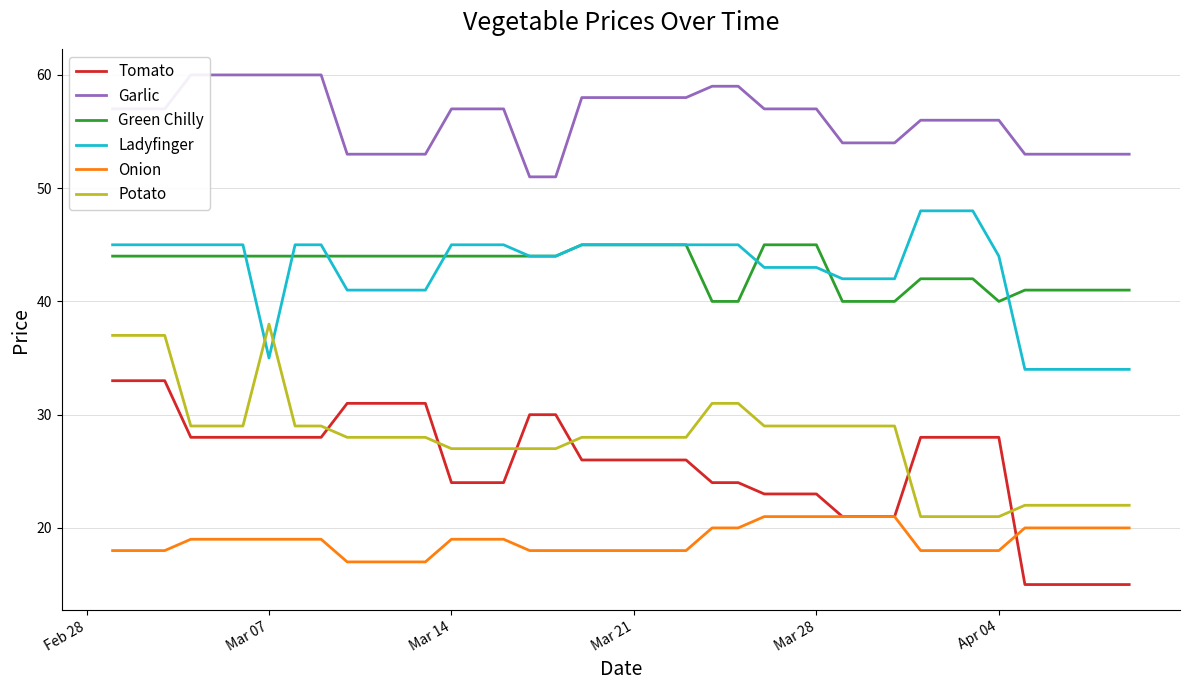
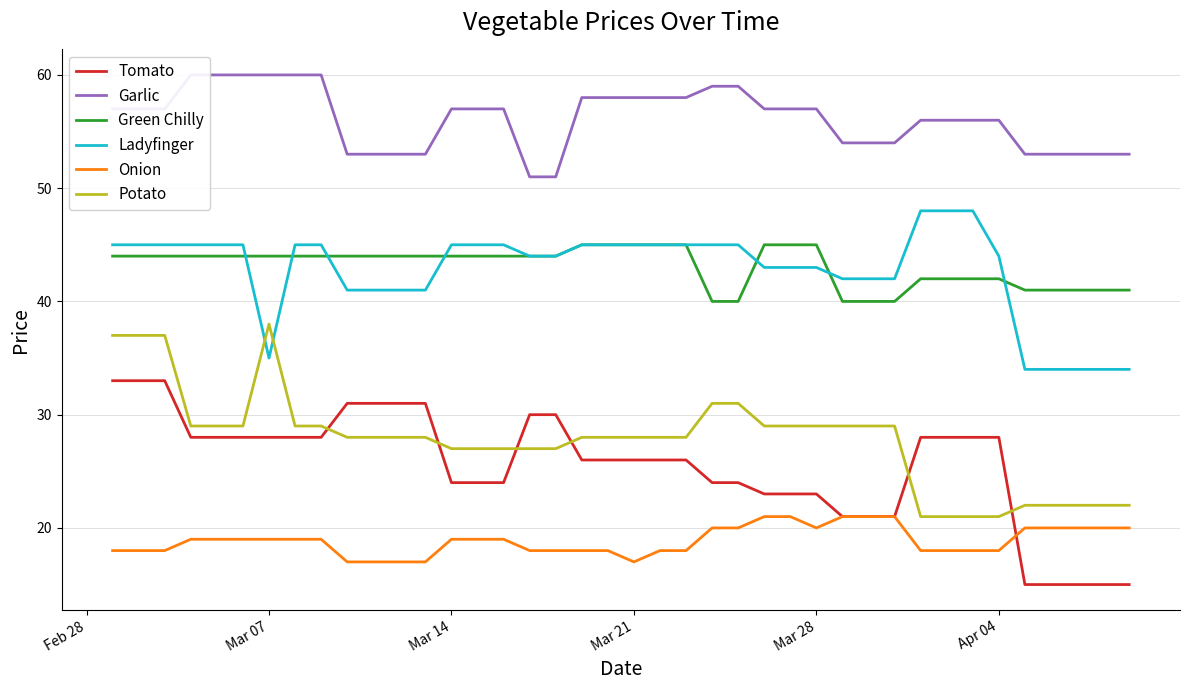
Onion, Mar 21: 18 -> 17
Onion, Mar 28: 21 -> 20
Green Chilly, Apr 04: 40 -> 42
